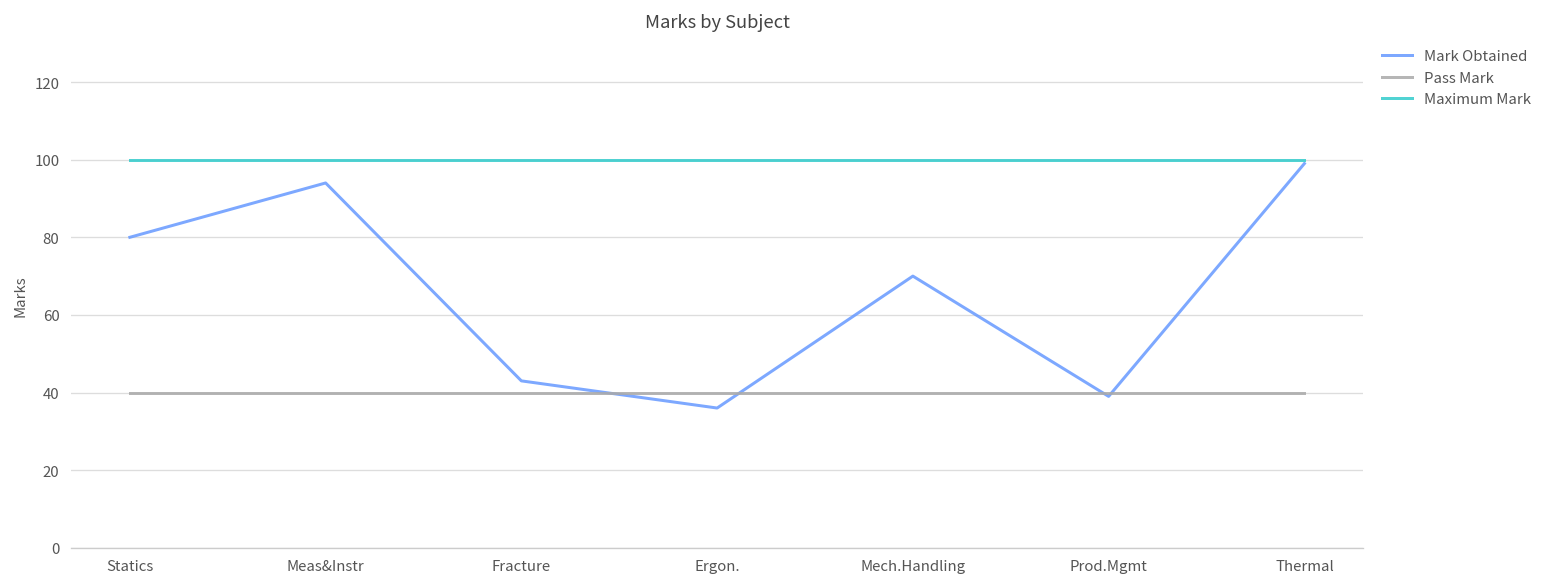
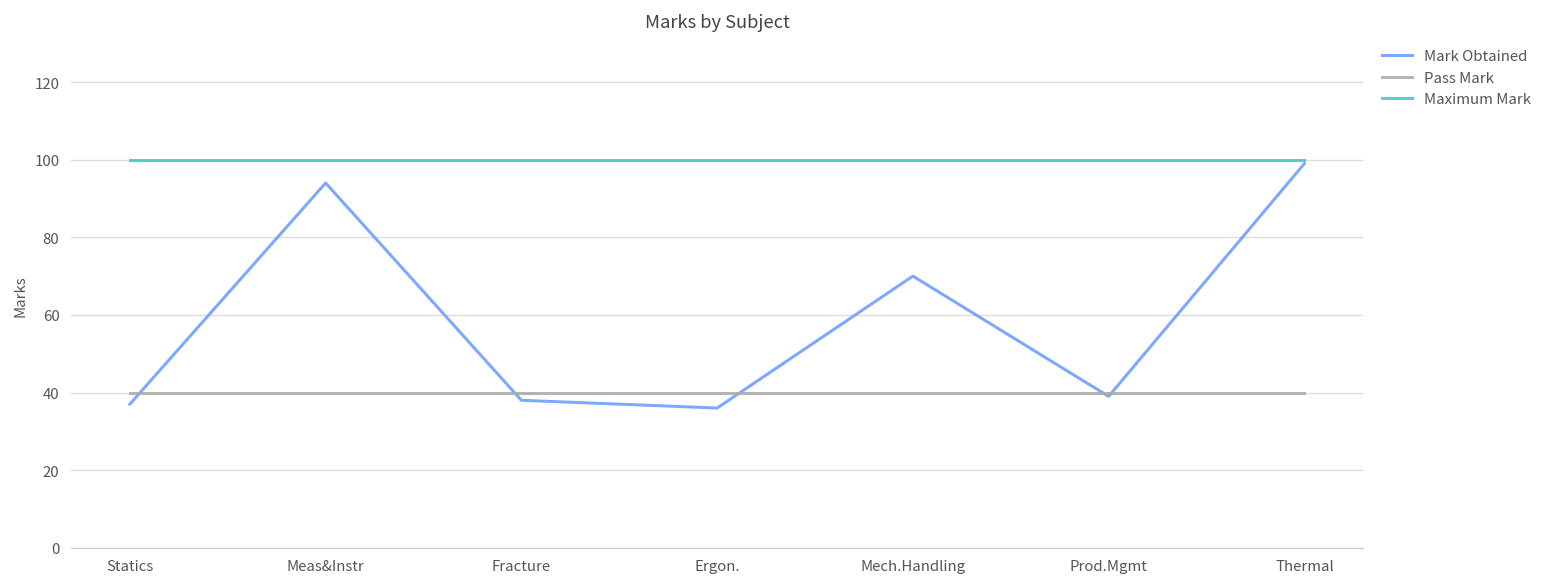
Mark Obtained, Statics: 80 -> 37
Mark Obtained, Fracture: 43 -> 38
